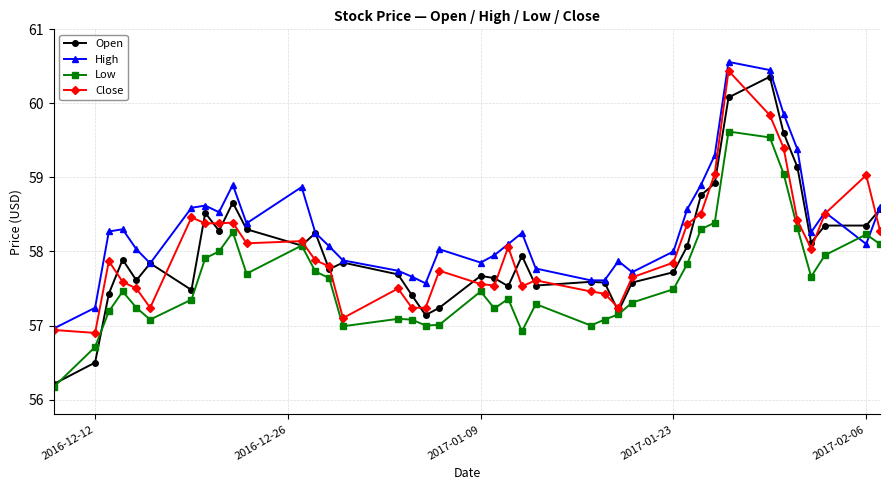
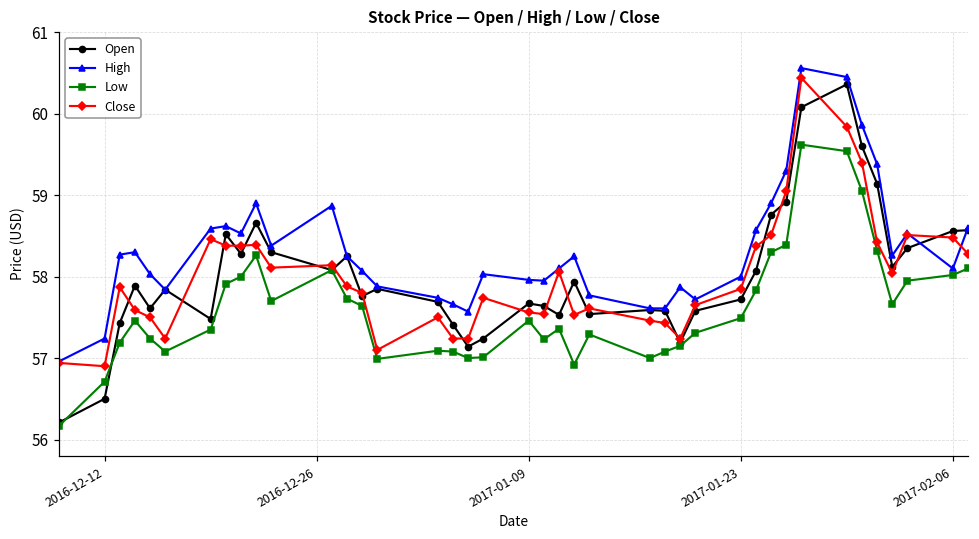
High, 2017-01-09: 57.9 -> 58.0
Open, 2017-02-06: 58.4 -> 58.6
Low, 2017-02-06: 58.2 -> 58.0
Close, 2017-02-06: 59.0 -> 58.5
